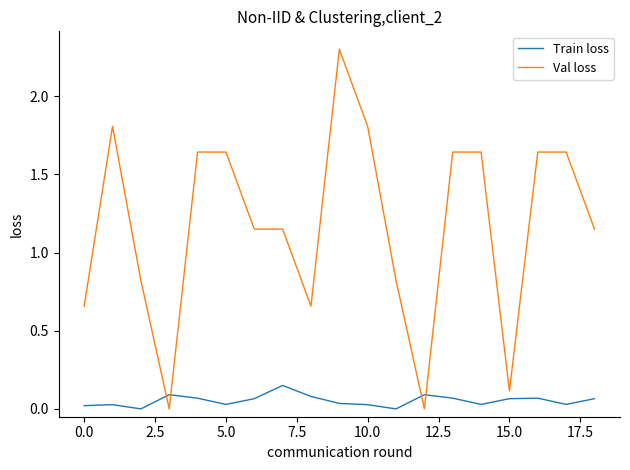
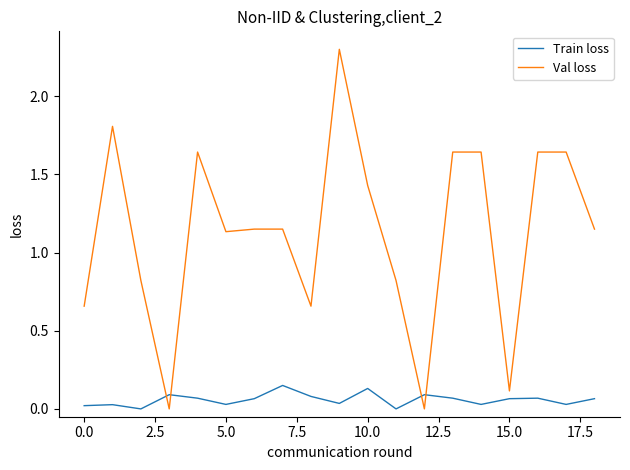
Val loss, 5.0: 1.64 -> 1.13
Train loss, 10.0: 0.03 -> 0.13
Val loss, 10.0: 1.81 -> 1.43
